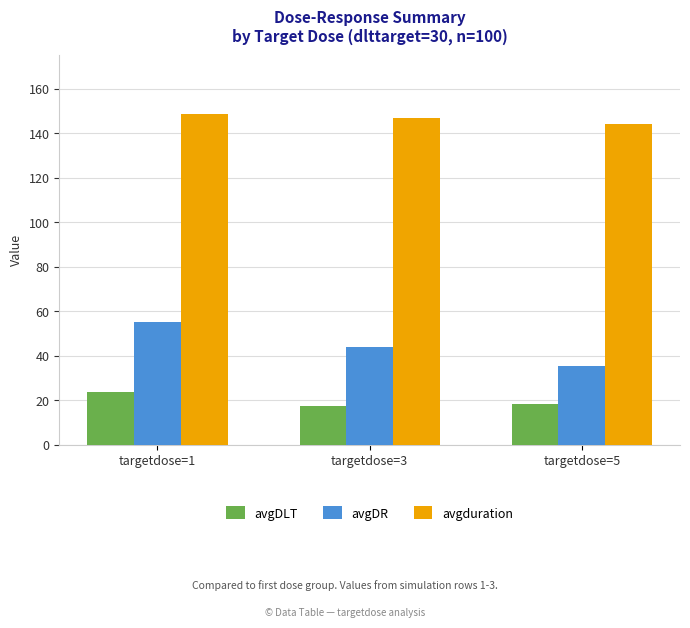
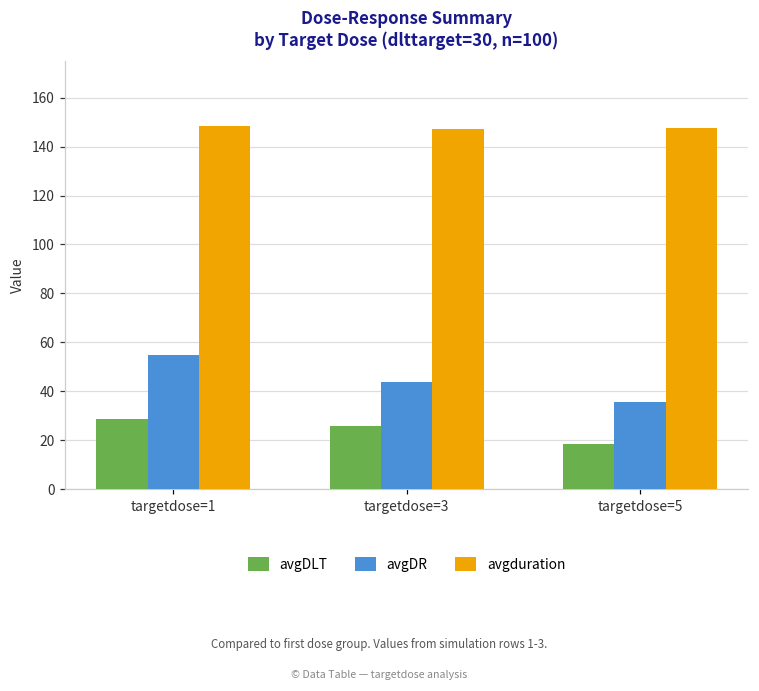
avgDLT, targetdose=1: 24 -> 29
avgDLT, targetdose=3: 17 -> 26
avgduration, targetdose=5: 144 -> 148
